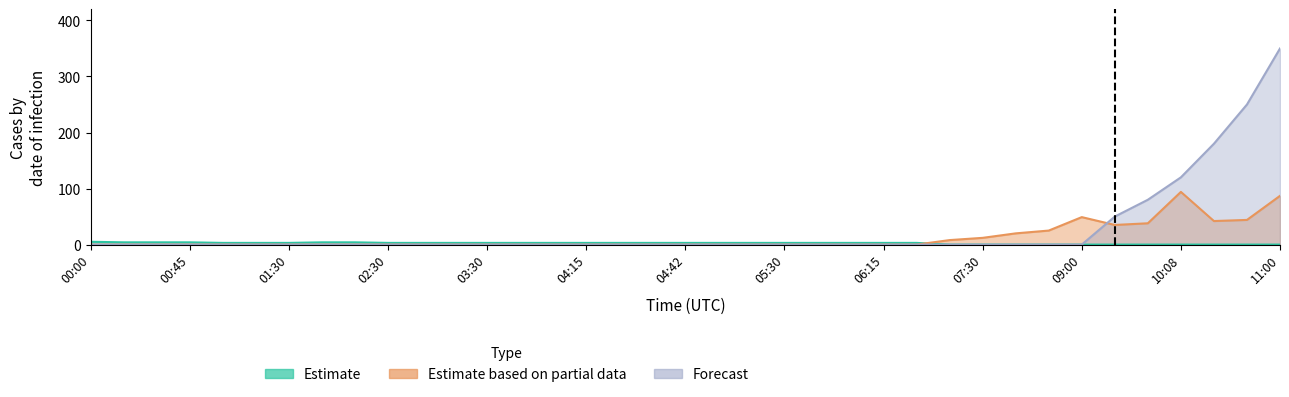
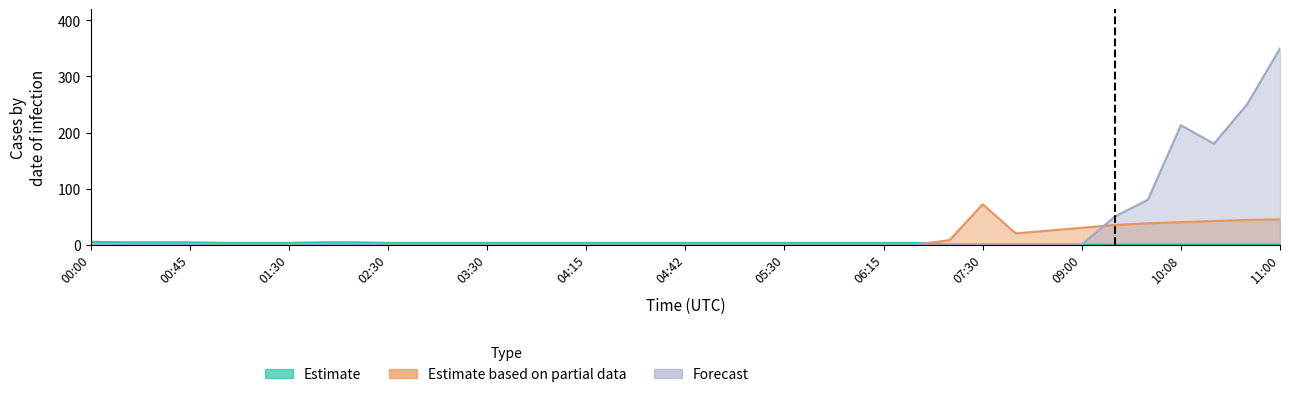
Estimate based on partial data, 07:30: 10 -> 70
Estimate based on partial data, 09:00: 50 -> 30
Estimate based on partial data, 10:08: 90 -> 40
Forecast, 10:08: 120 -> 210
Estimate based on partial data, 11:00: 90 -> 50
